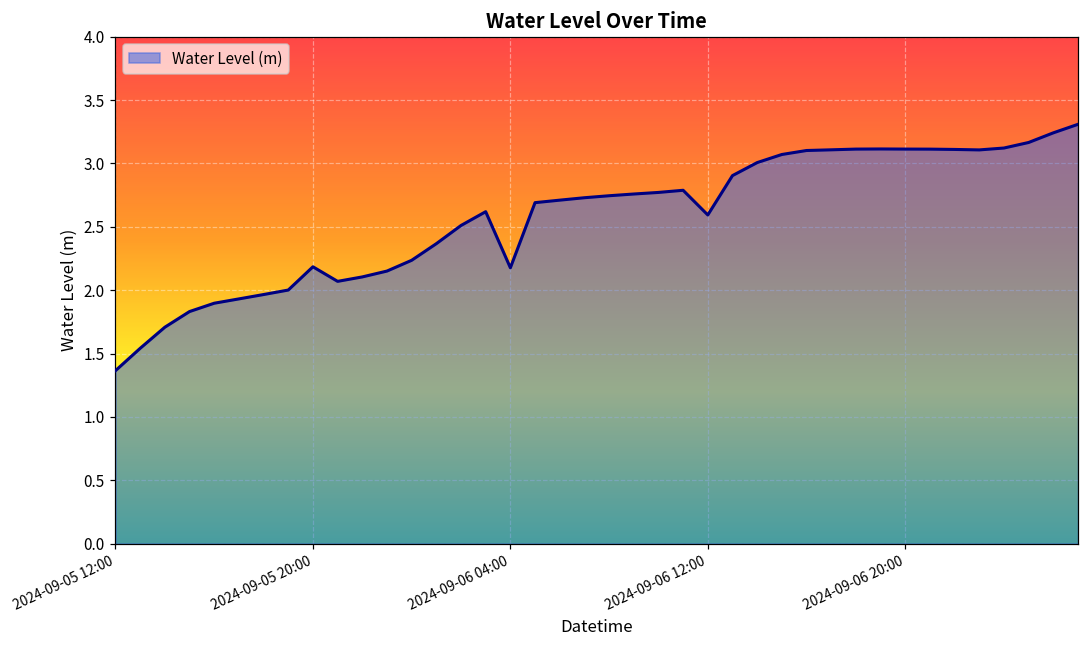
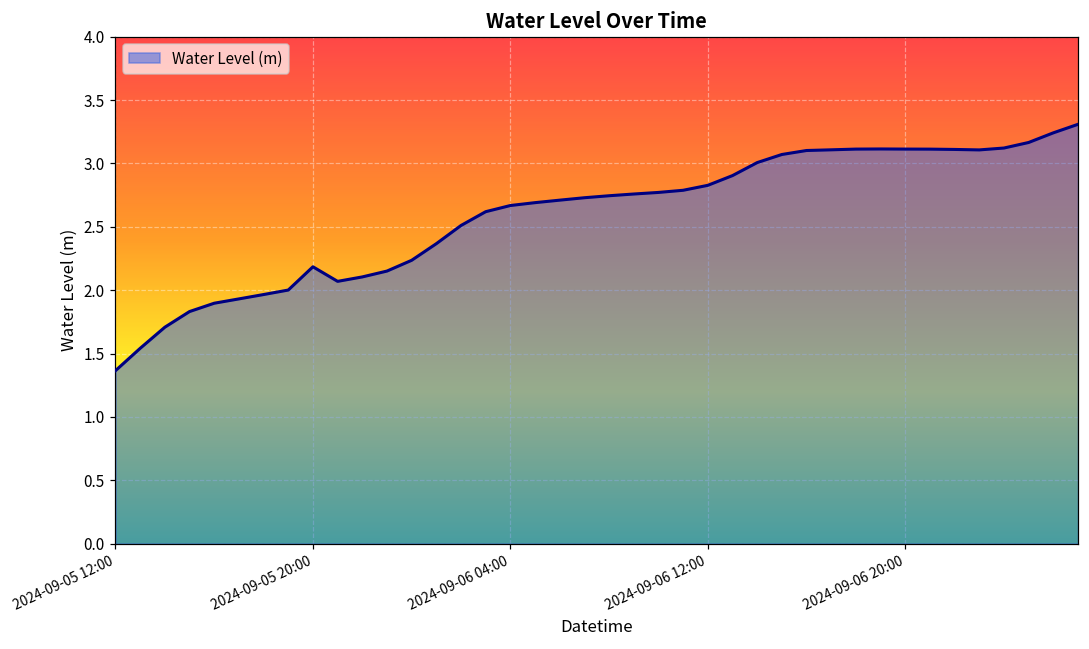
2024-09-06 04:00: 2.18 -> 2.67
2024-09-06 12:00: 2.59 -> 2.83
